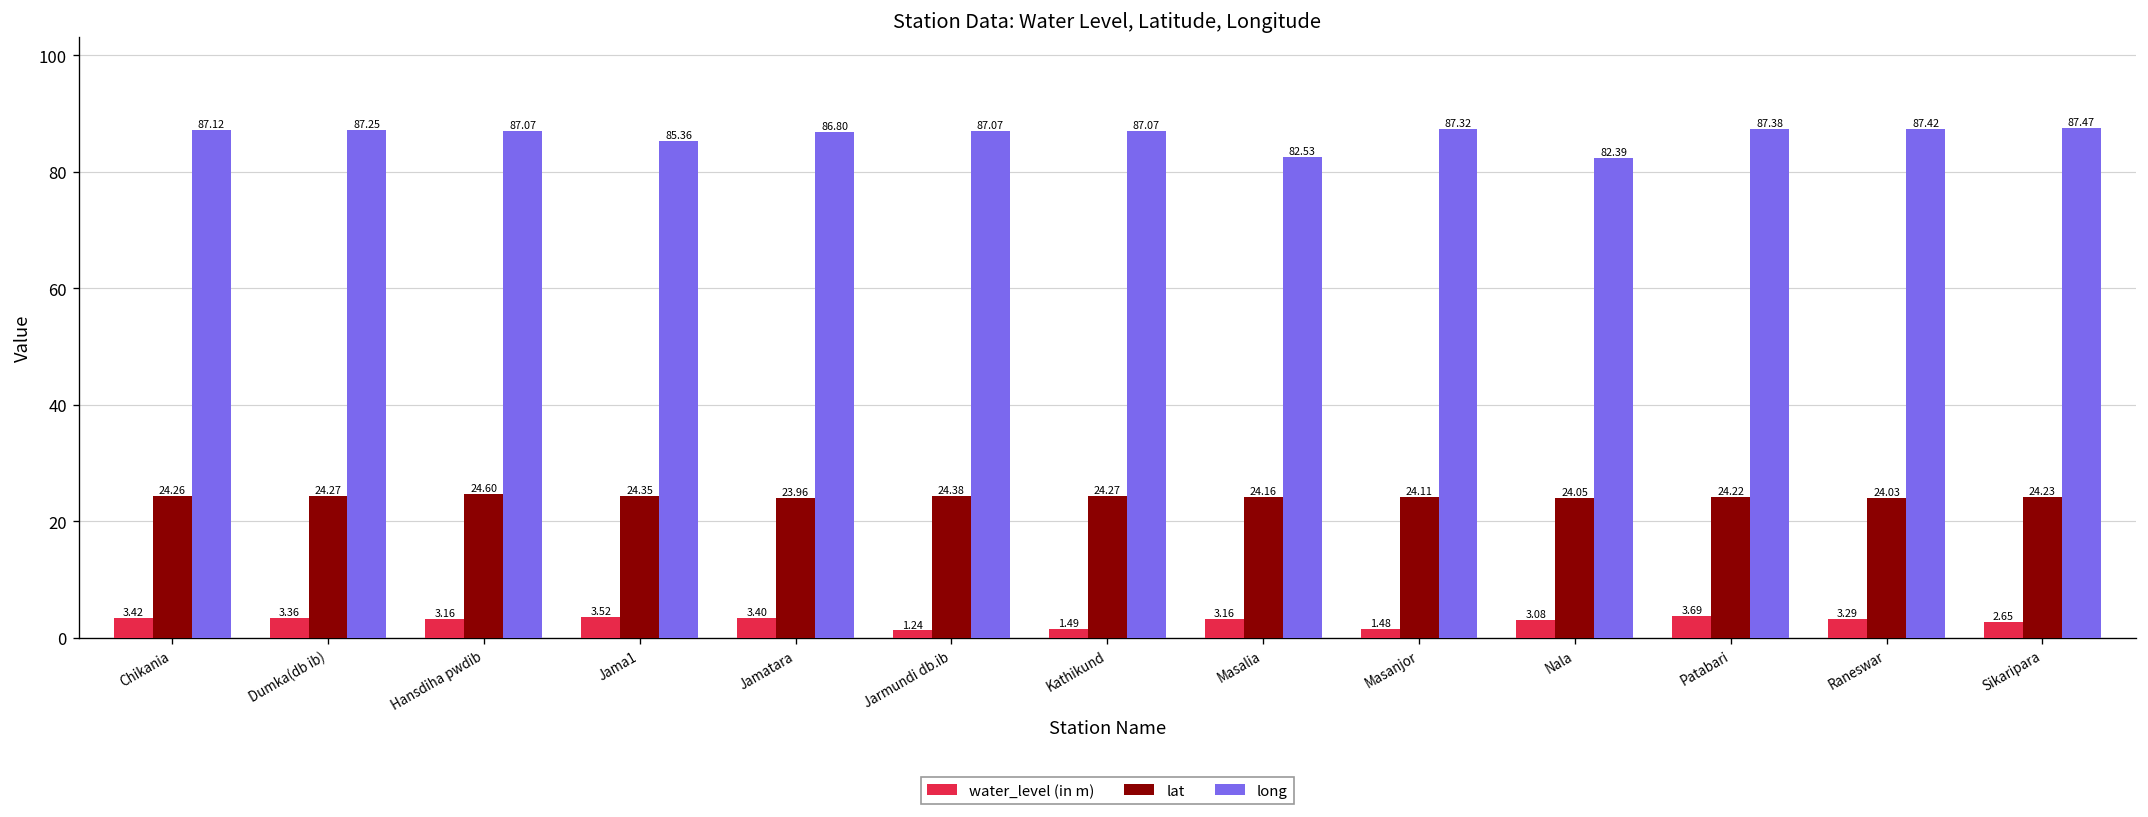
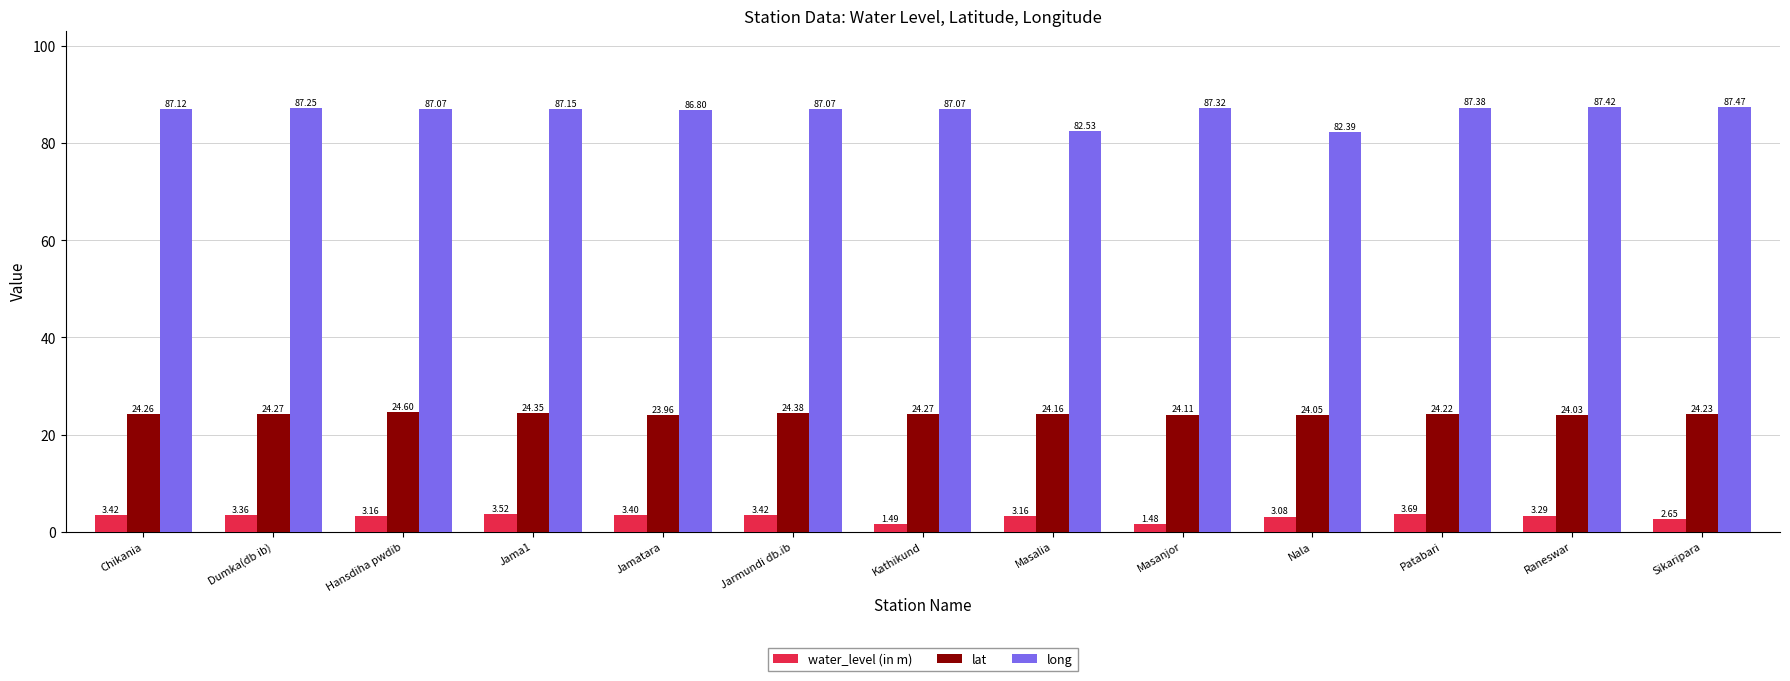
long, Jama1: 85.36 -> 87.15
water_level (in m), Jarmundi db.ib: 1.24 -> 3.42
